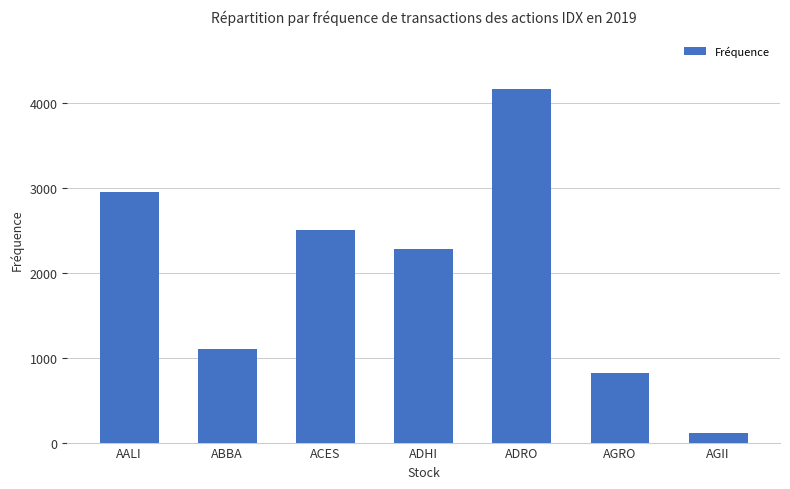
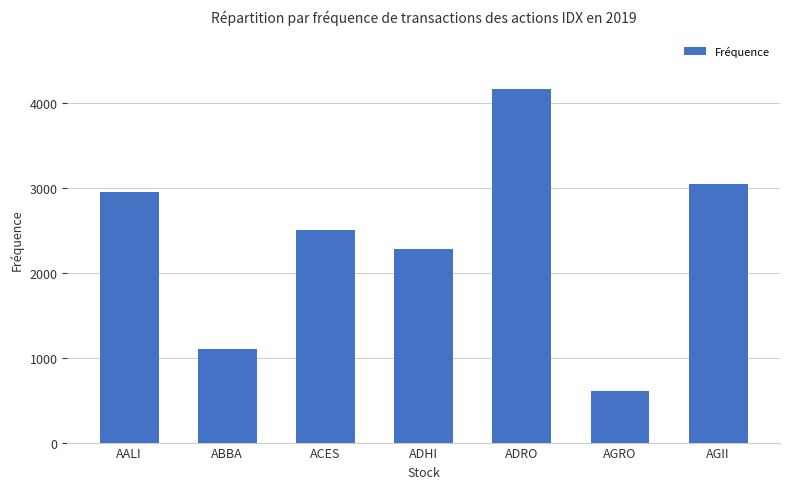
AGRO: 800 -> 600
AGII: 100 -> 3100
